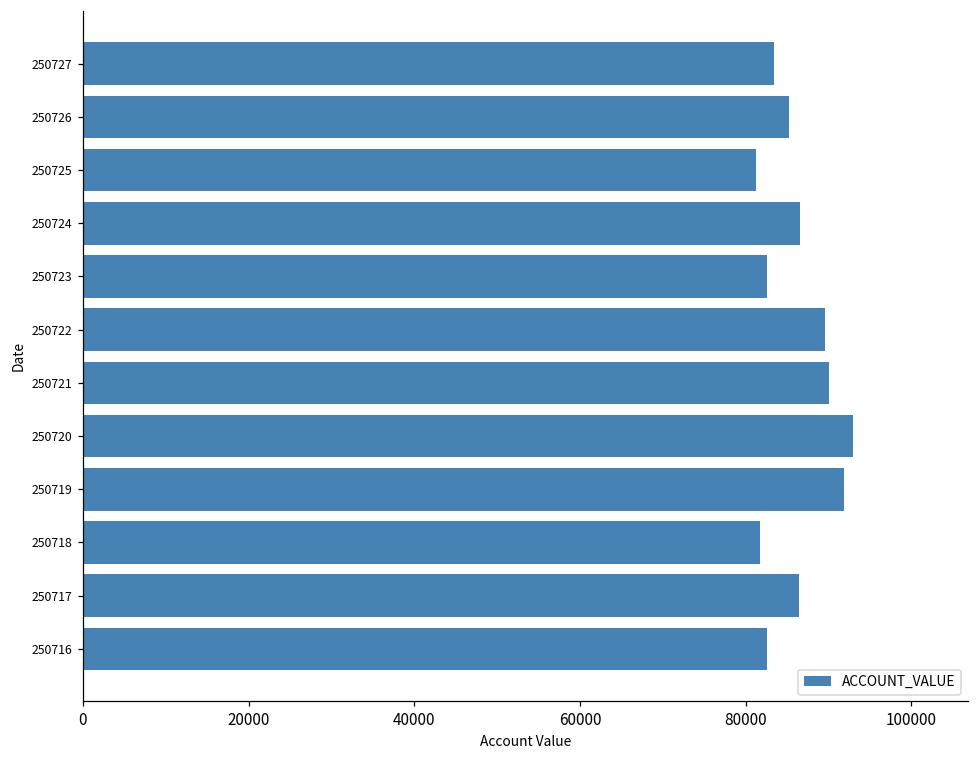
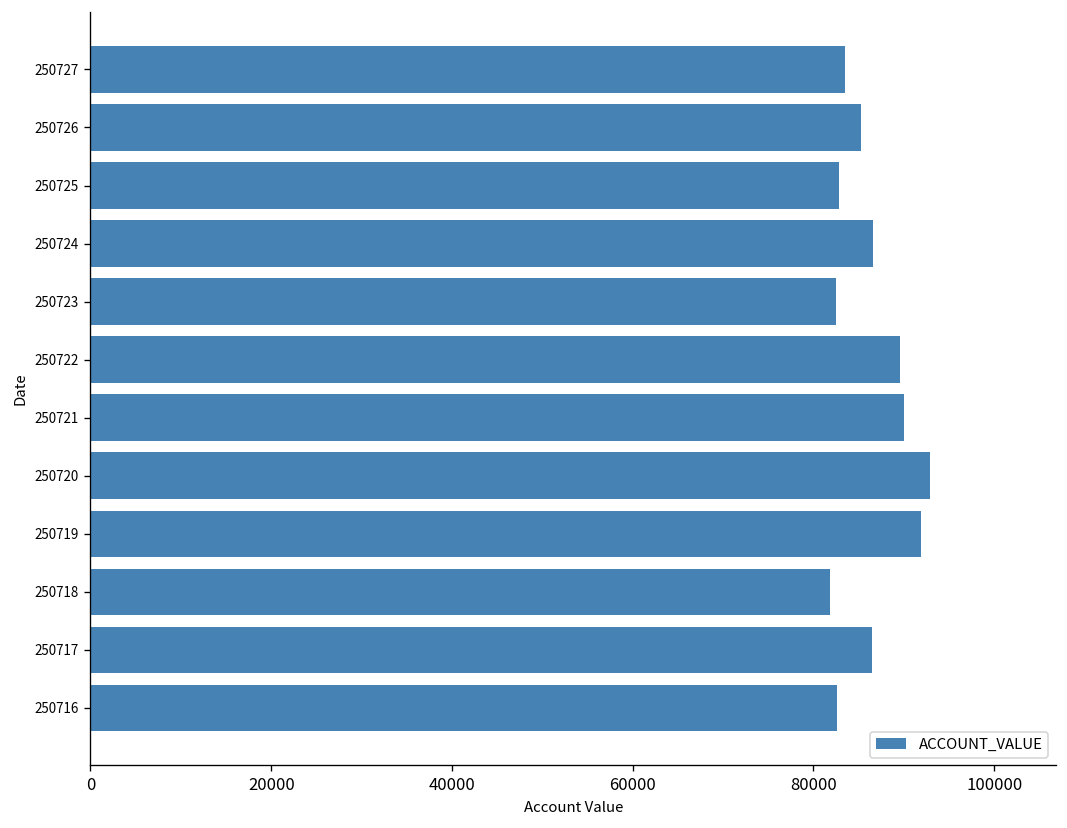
250725: 81000 -> 83000
